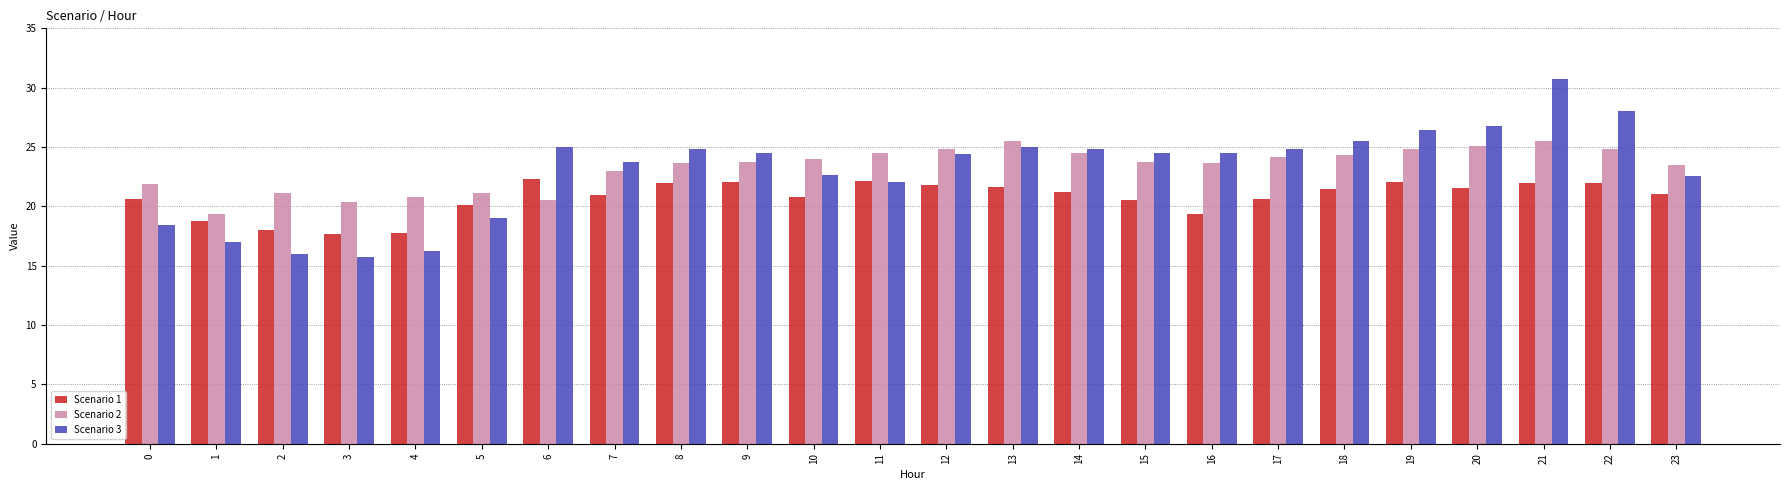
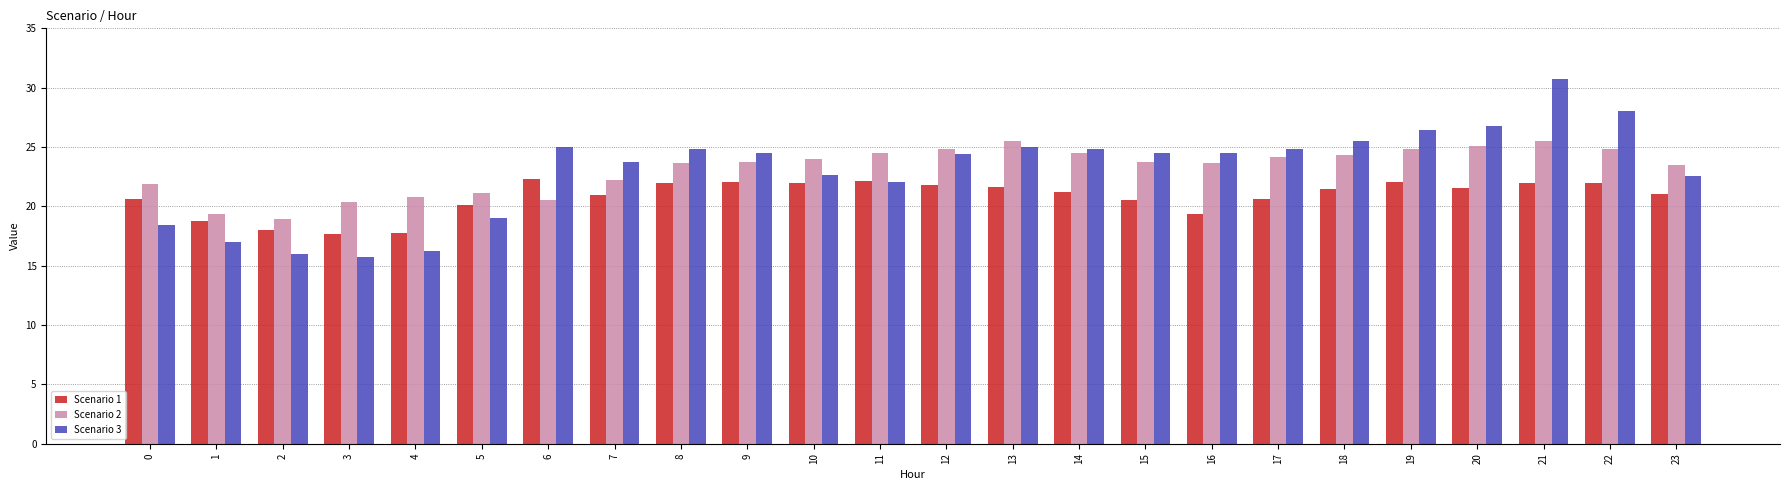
Scenario 2, 2: 21.1 -> 18.9
Scenario 2, 7: 23.0 -> 22.2
Scenario 1, 10: 20.8 -> 22.0
